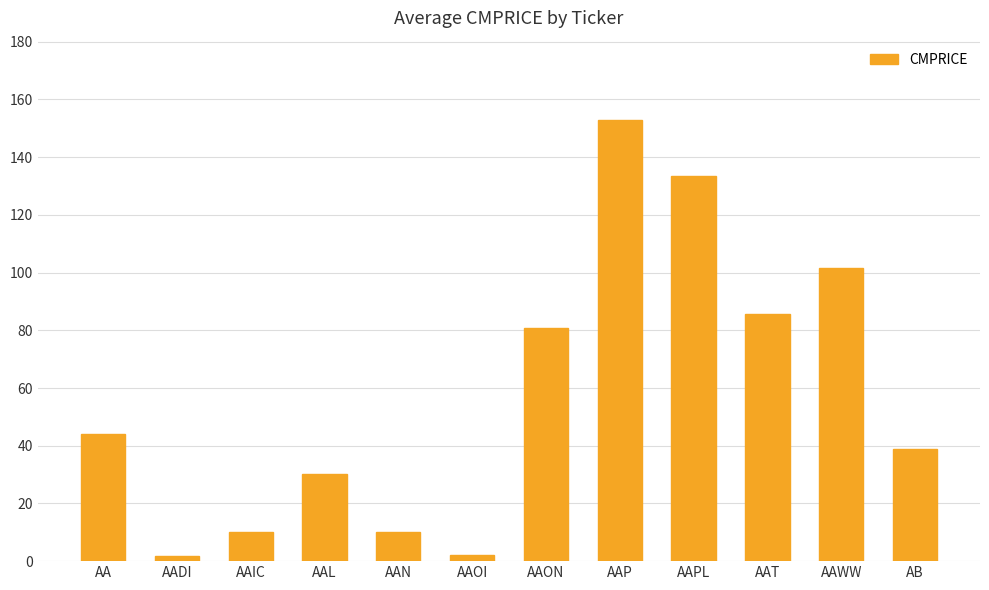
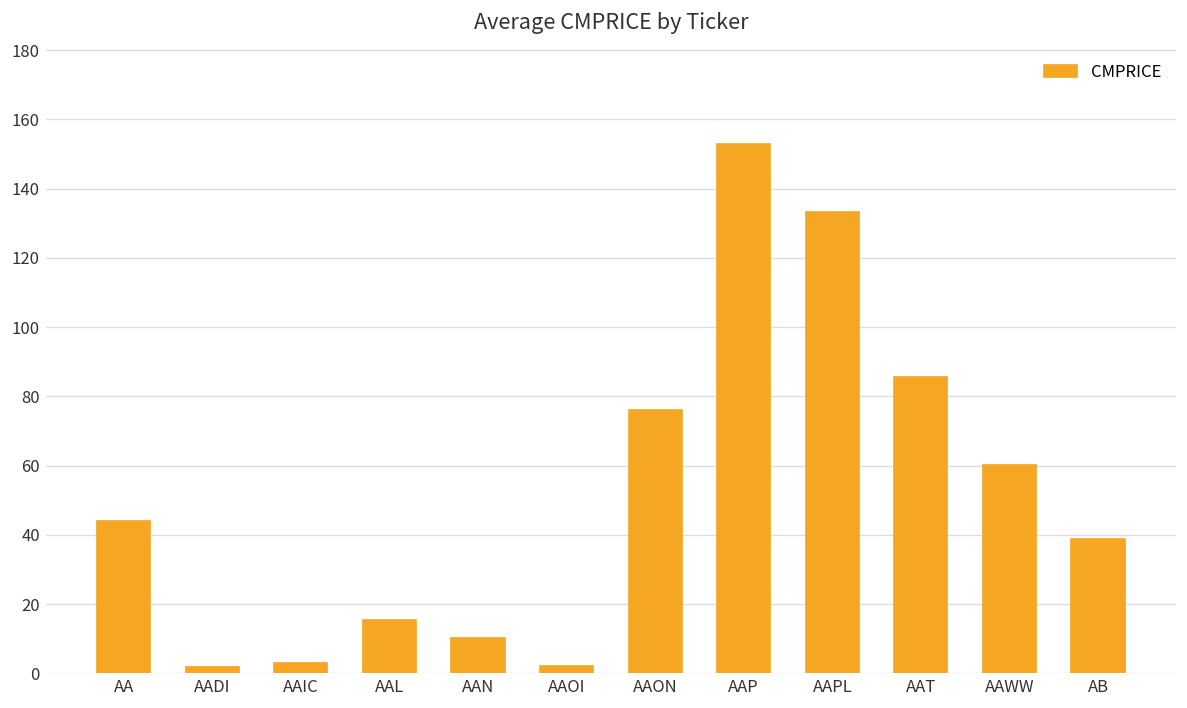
AAIC: 10 -> 3
AAL: 30 -> 15
AAON: 81 -> 76
AAWW: 101 -> 60
